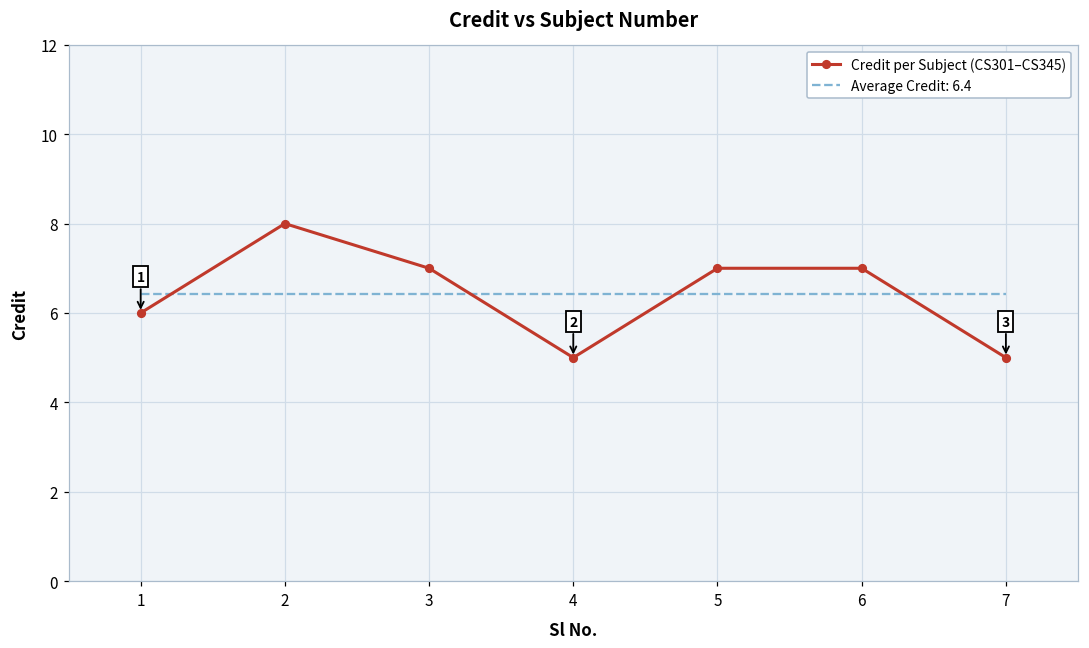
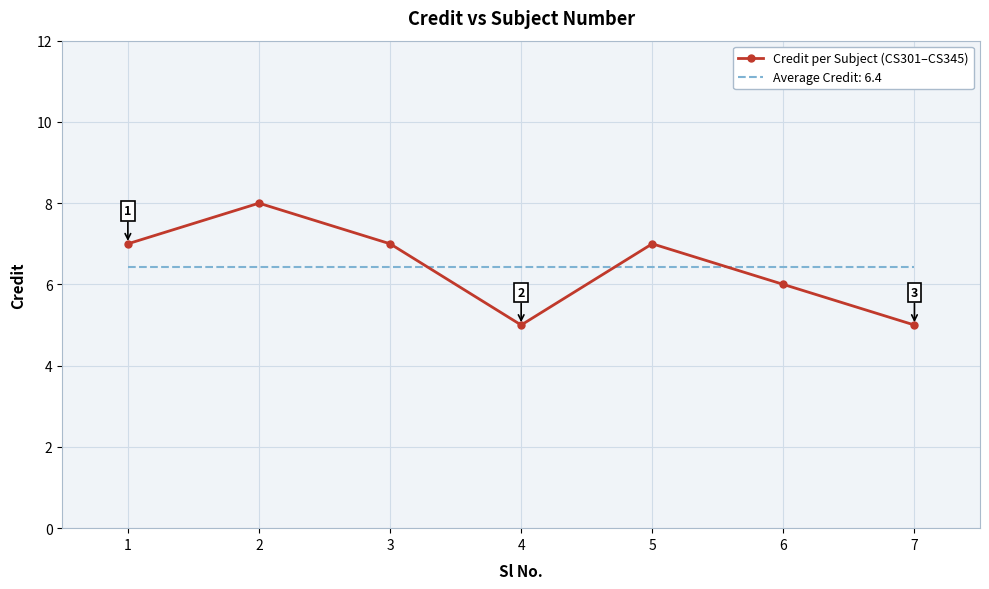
Credit per Subject (CS301–CS345), 1: 6 -> 7
Credit per Subject (CS301–CS345), 6: 7 -> 6
